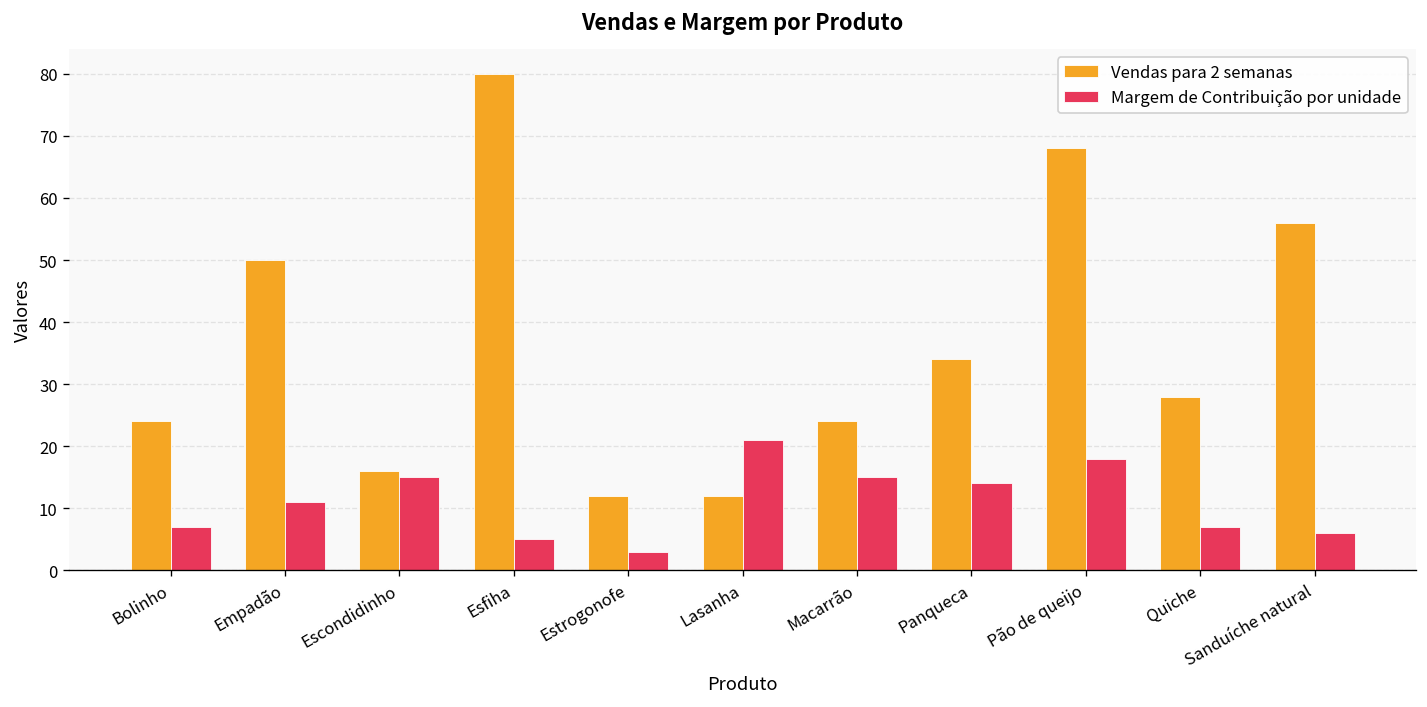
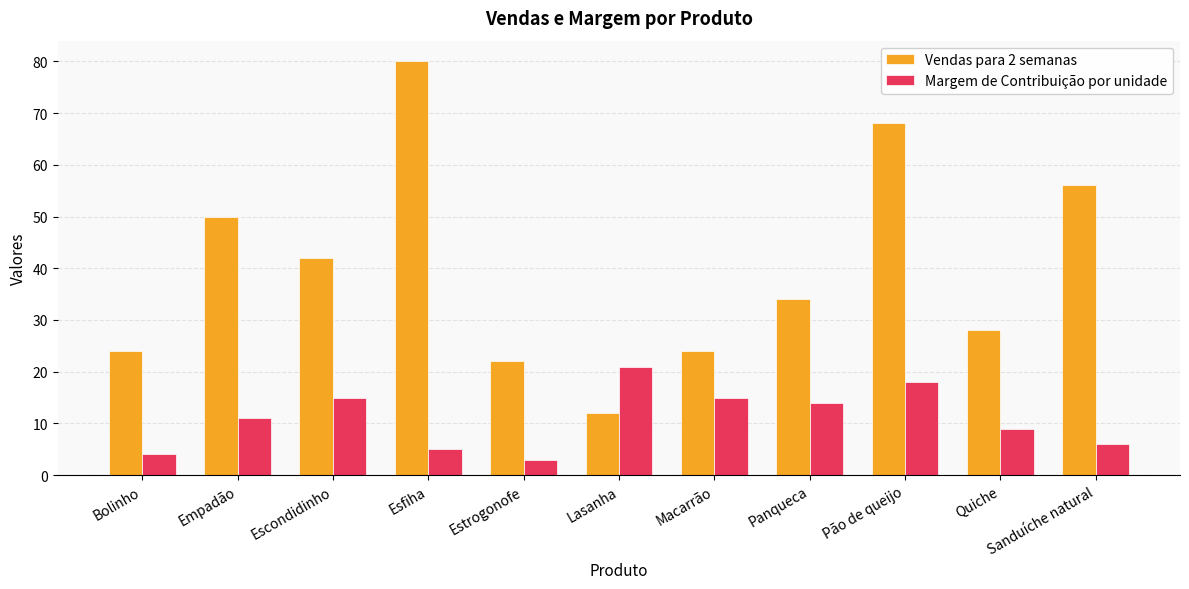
Margem de Contribuição por unidade, Bolinho: 7 -> 4
Vendas para 2 semanas, Escondidinho: 16 -> 42
Vendas para 2 semanas, Estrogonofe: 12 -> 22
Margem de Contribuição por unidade, Quiche: 7 -> 9
